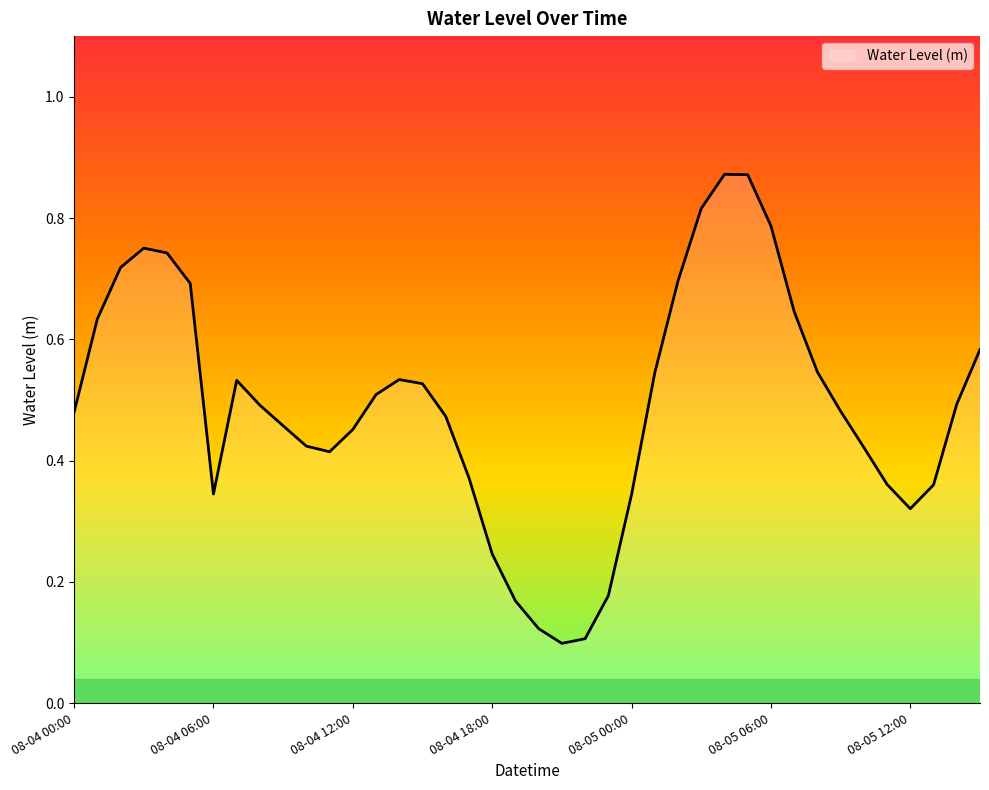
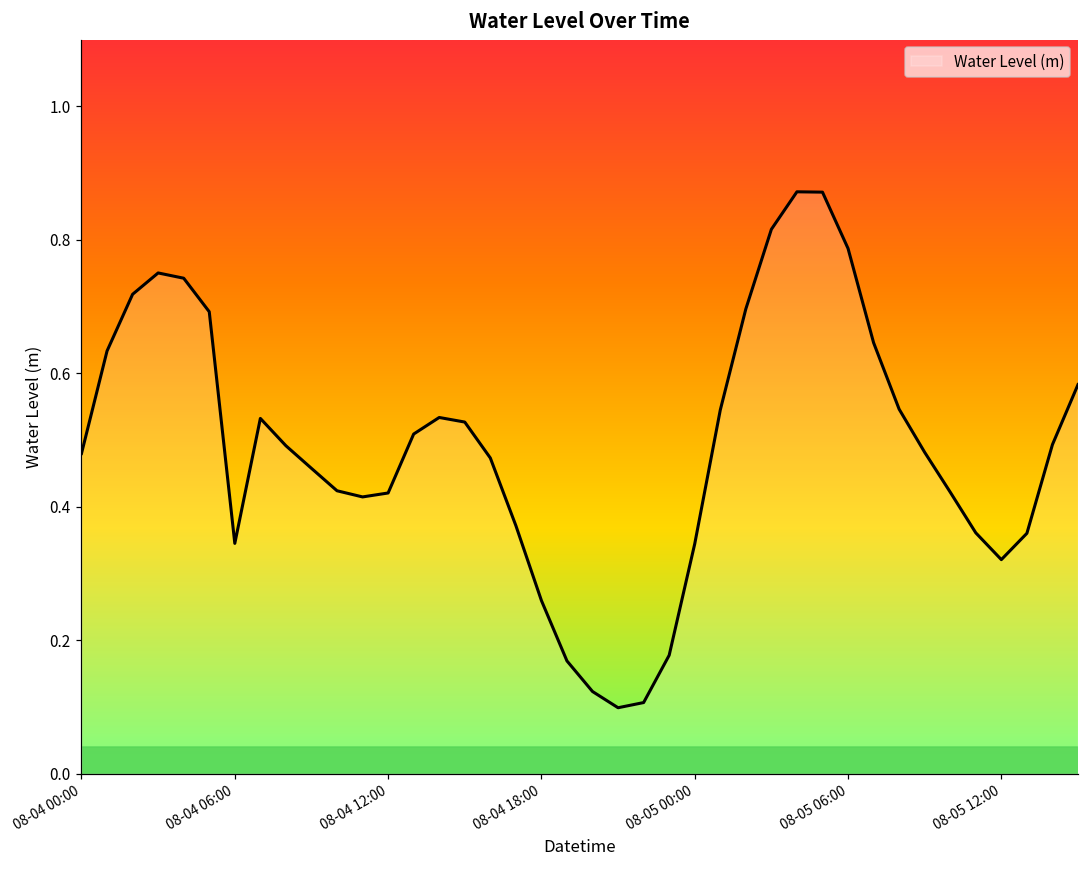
08-04 12:00: 0.45 -> 0.42
08-04 18:00: 0.25 -> 0.26
